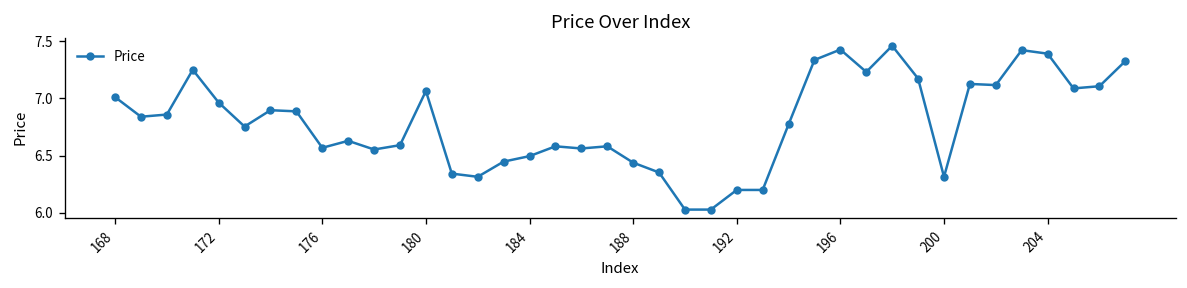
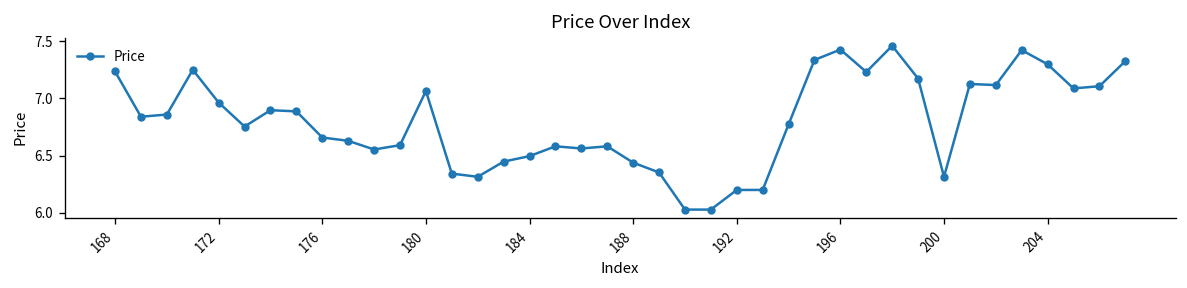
168: 7.0 -> 7.2
176: 6.6 -> 6.7
204: 7.4 -> 7.3
